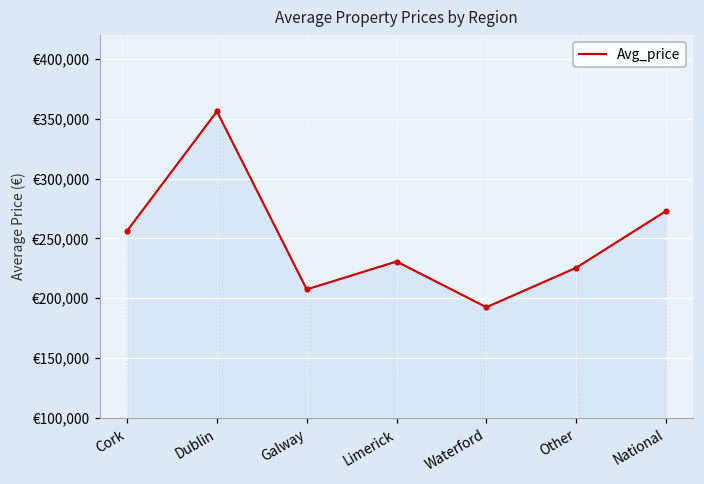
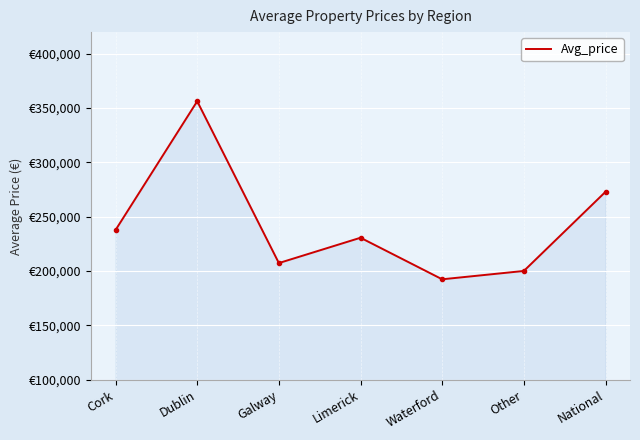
Cork: €256,000 -> €238,000
Other: €225,000 -> €200,000
